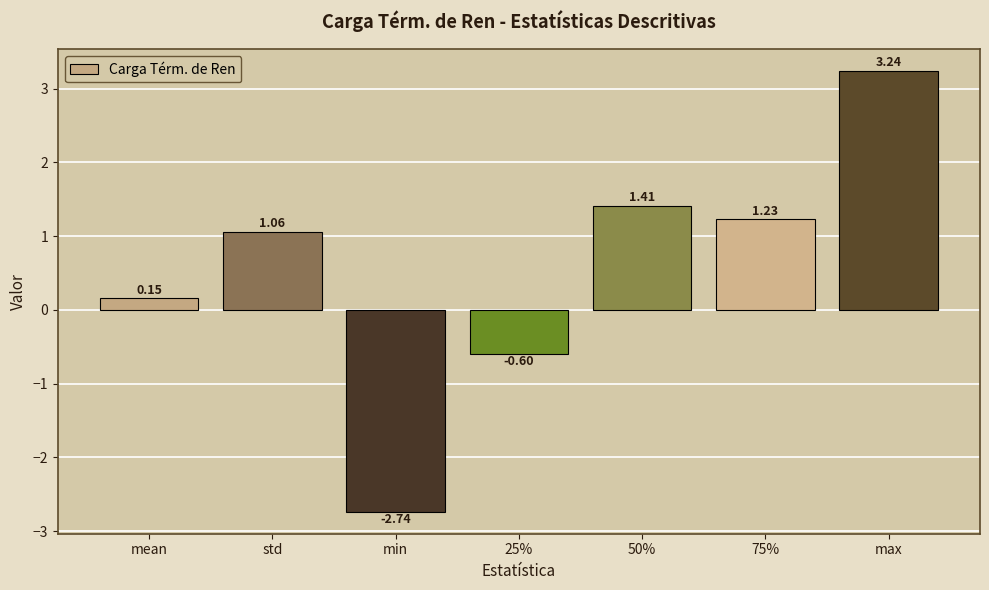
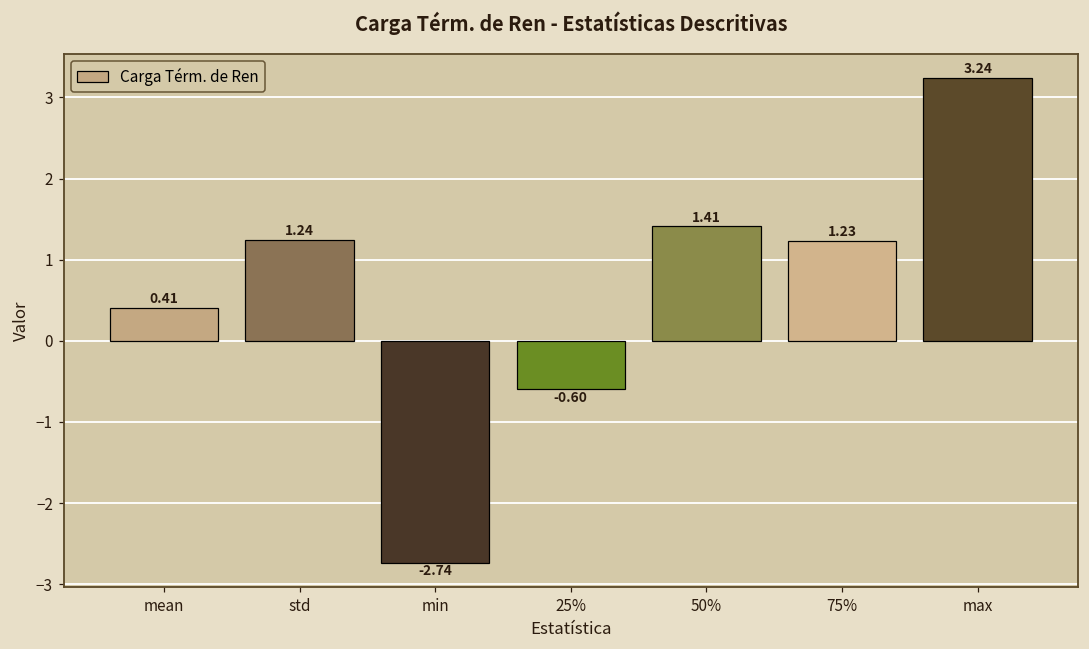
mean: 0.15 -> 0.41
std: 1.06 -> 1.24
